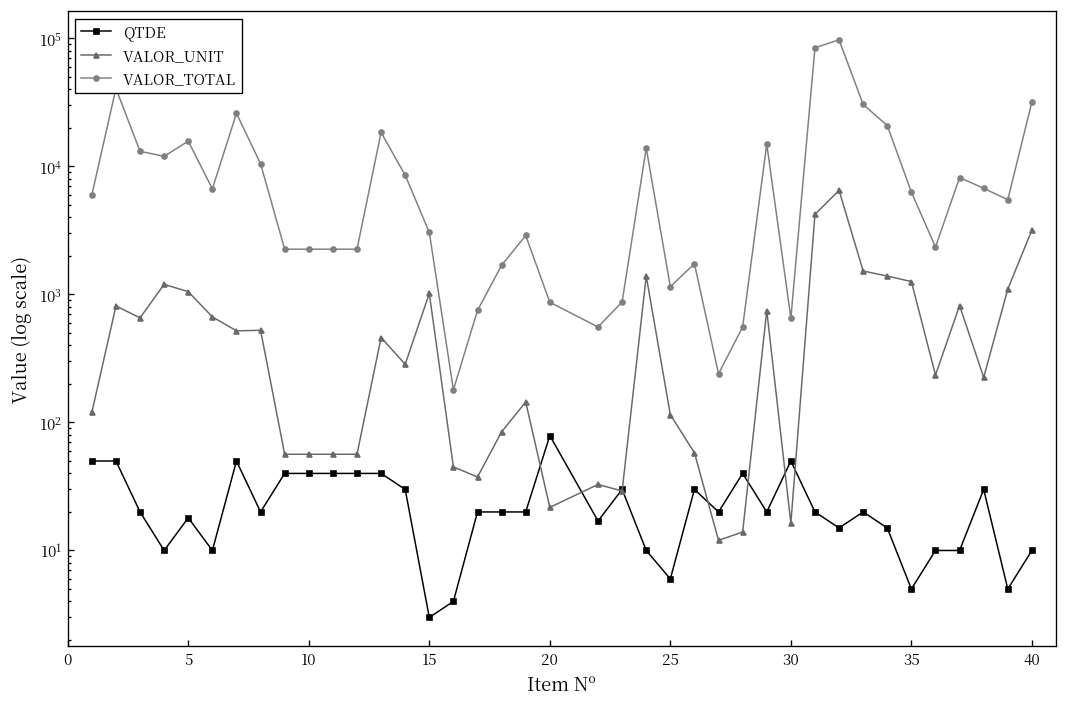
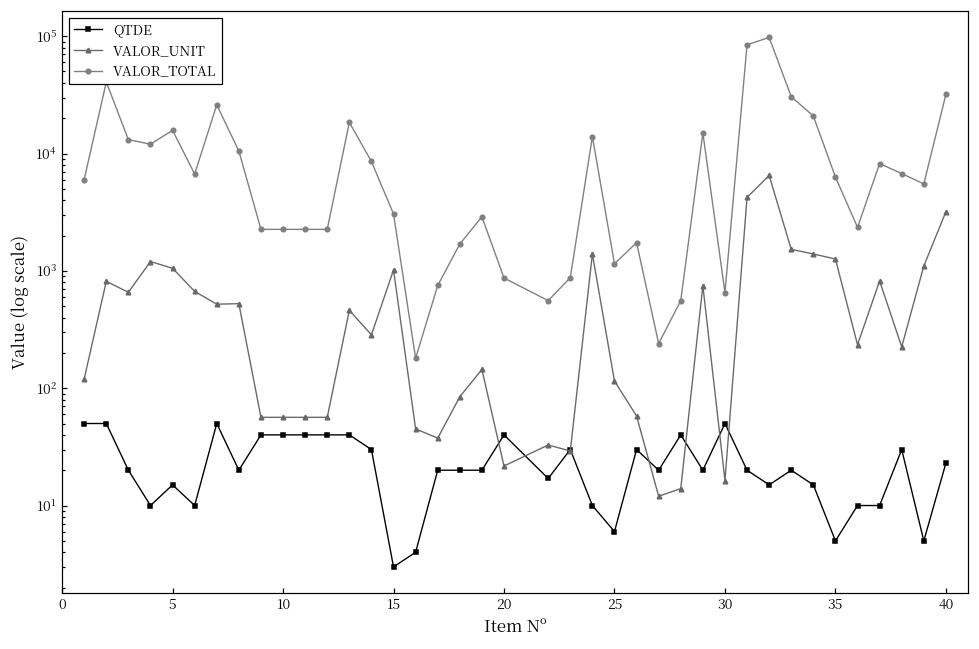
QTDE, 5: 18 -> 15
QTDE, 20: 80 -> 40
QTDE, 40: 10 -> 23
